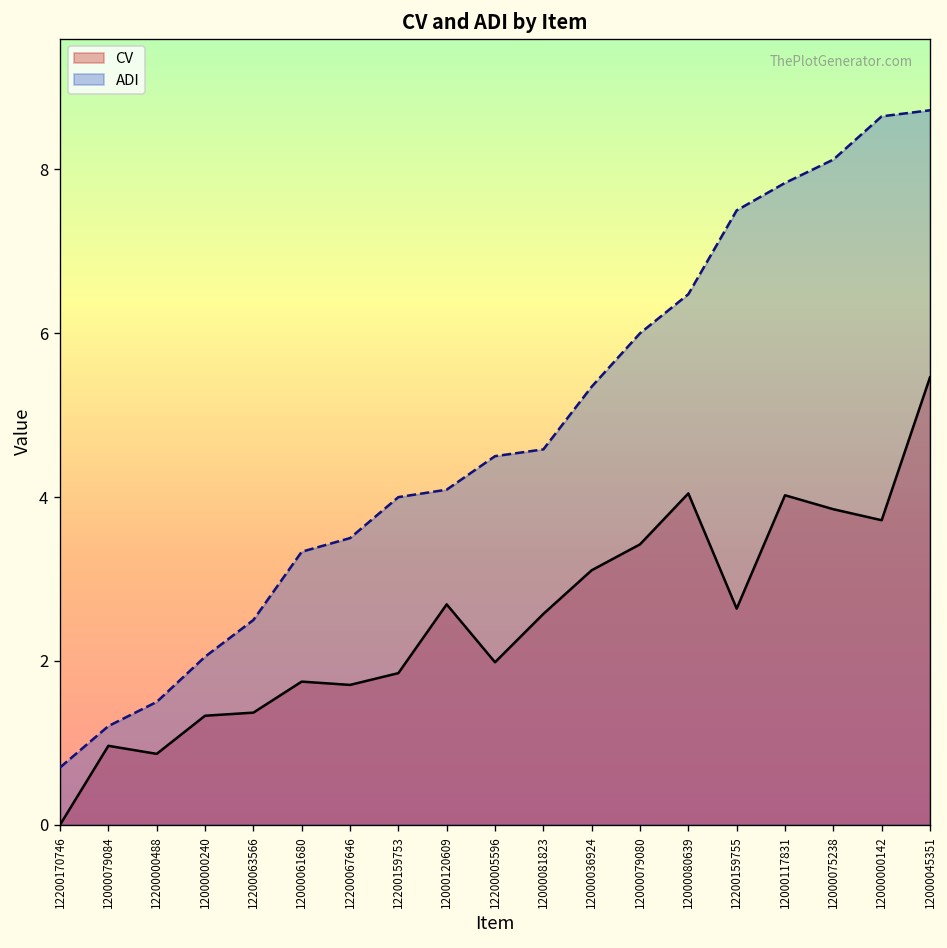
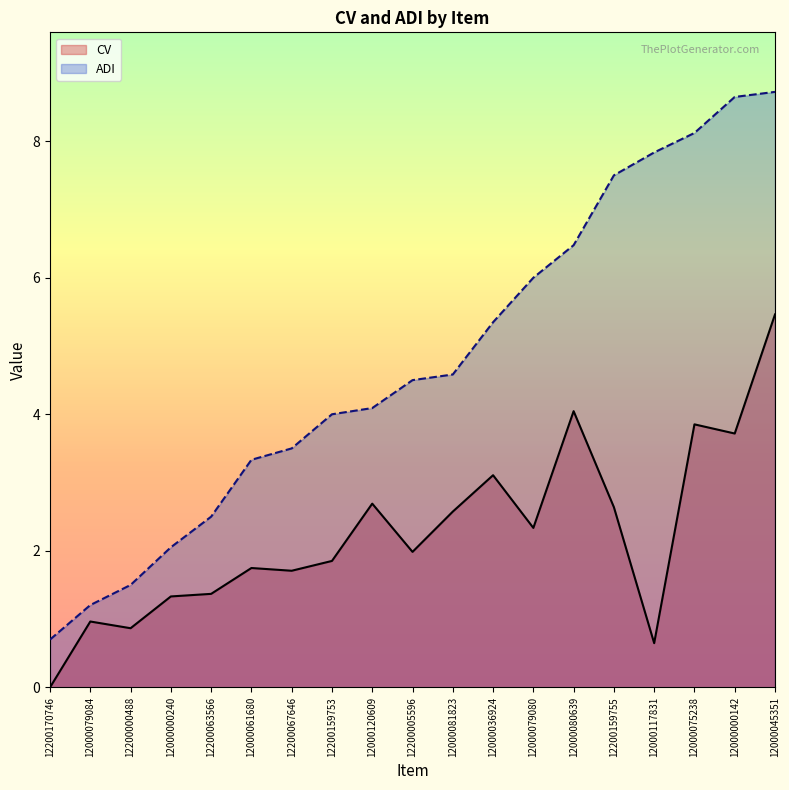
CV, 12000079080: 3.4 -> 2.3
CV, 12000117831: 4.0 -> 0.6
